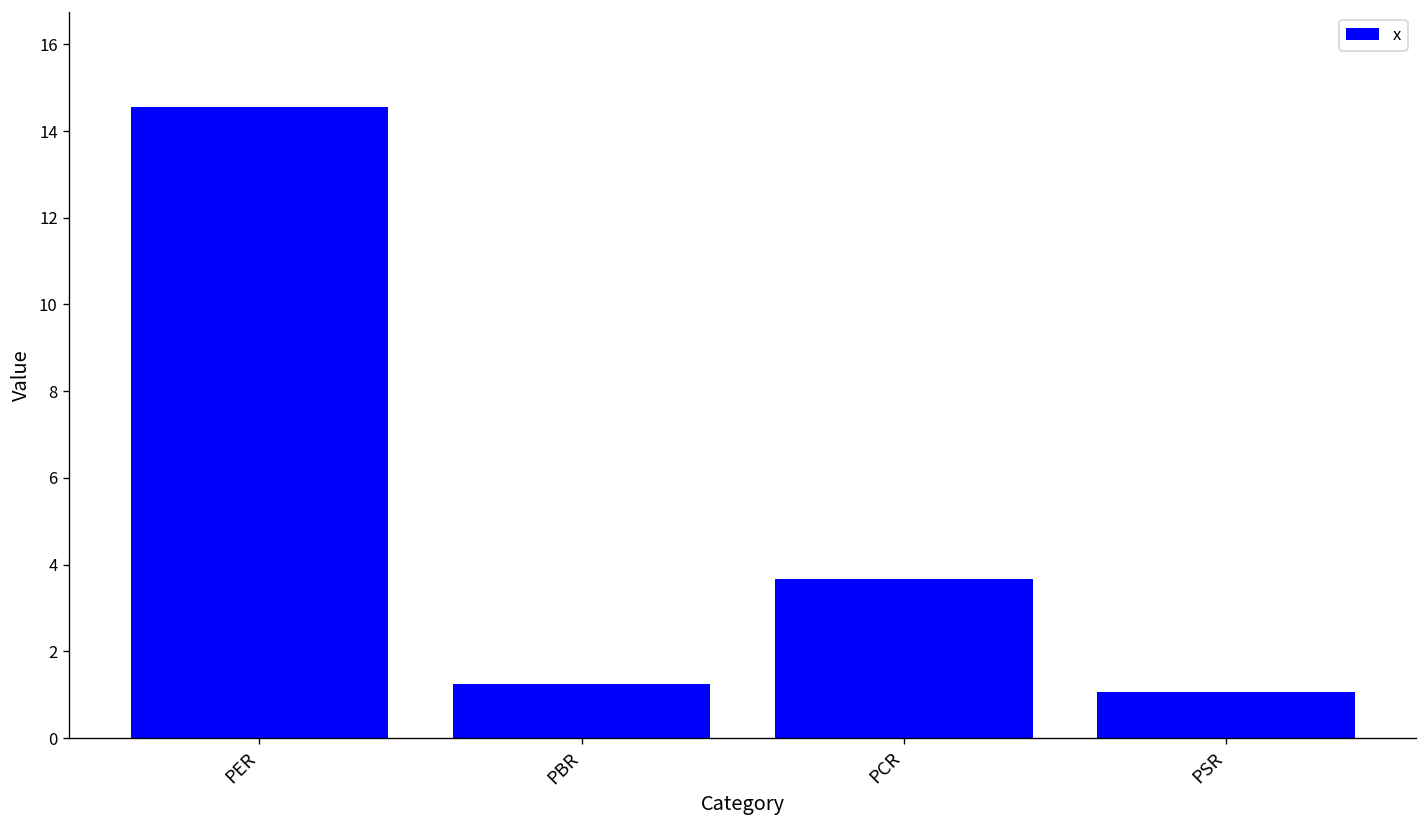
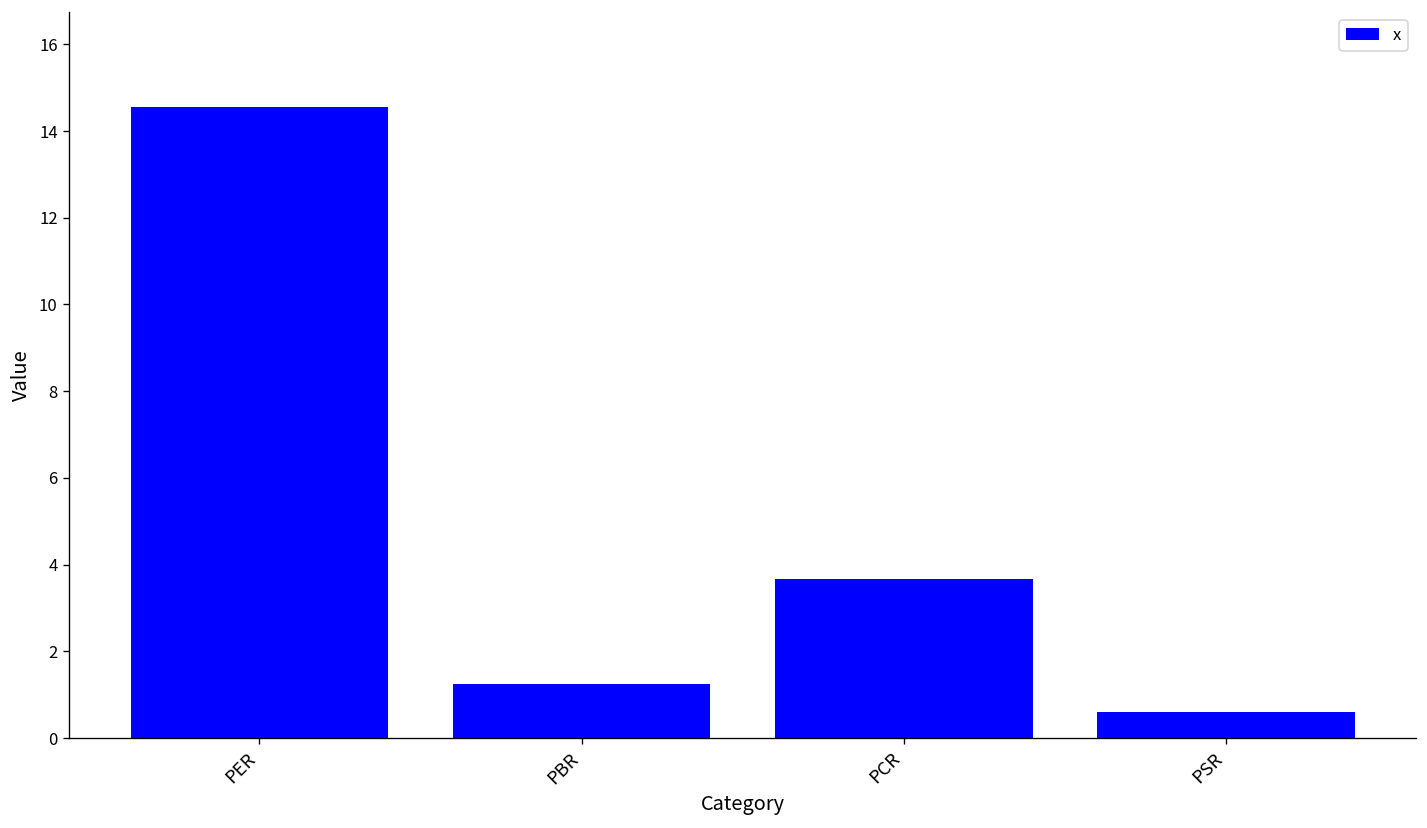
PSR: 1.1 -> 0.6
